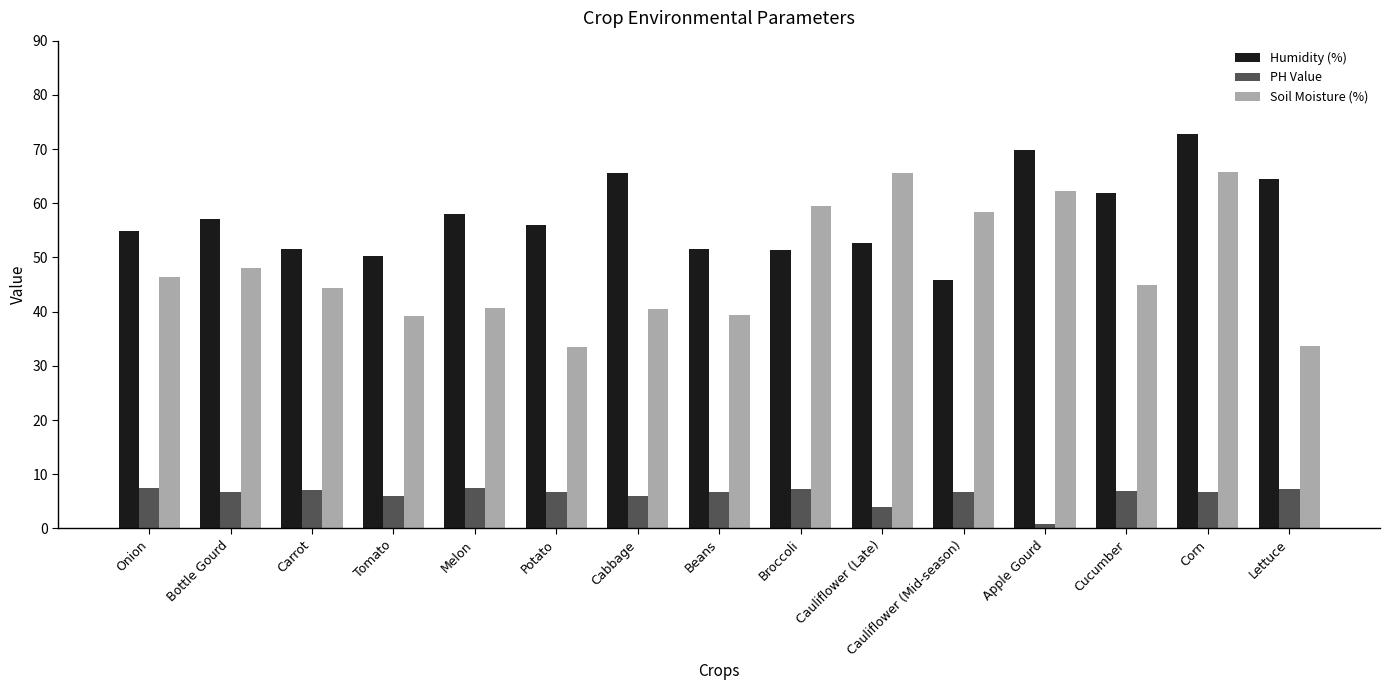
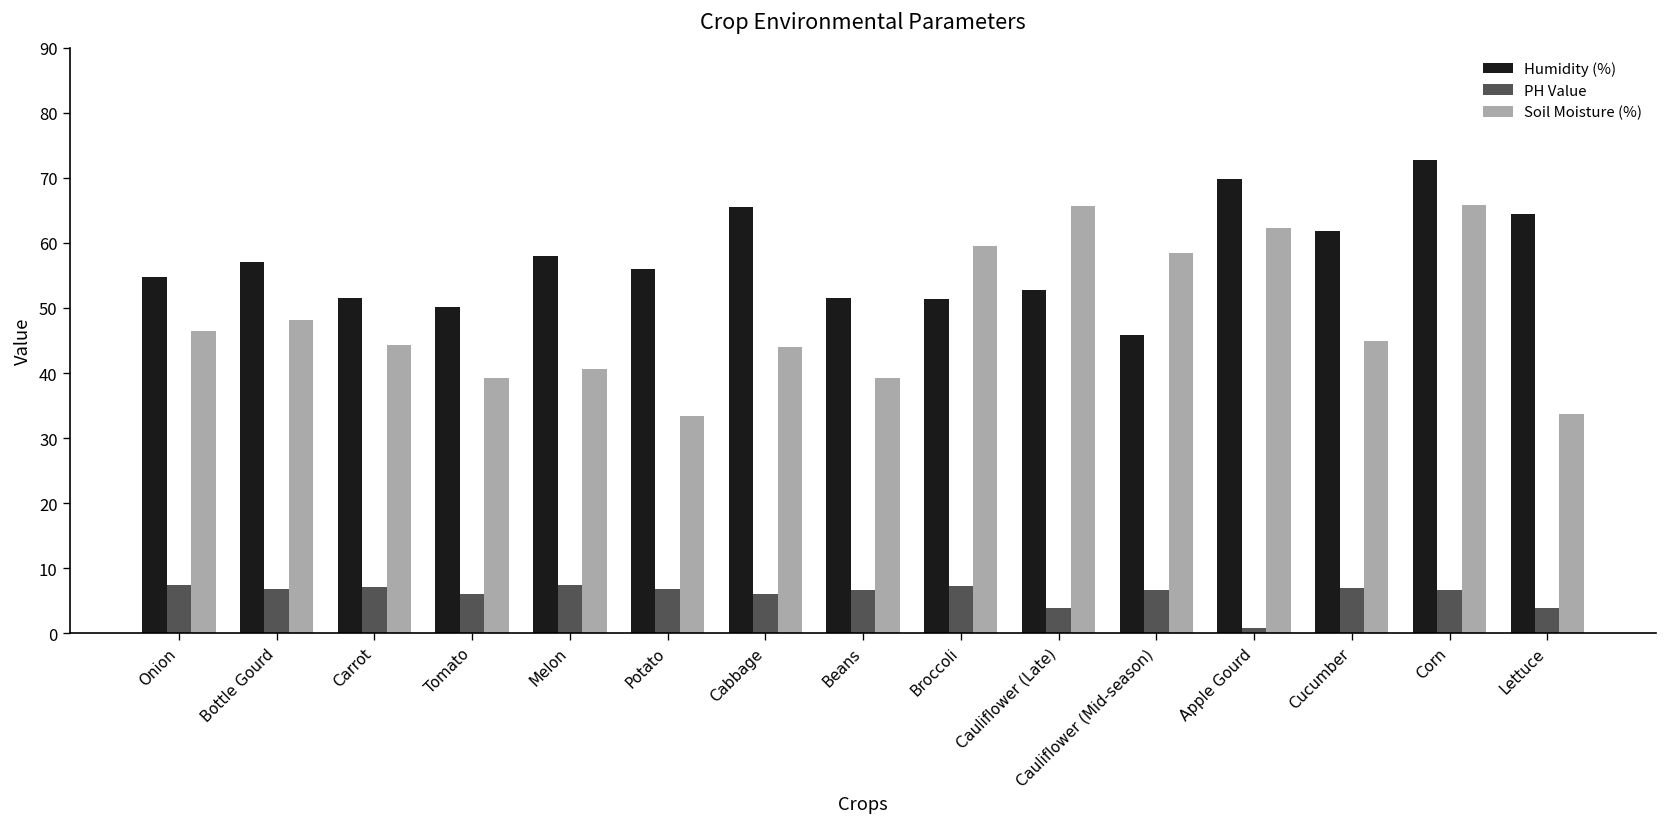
Soil Moisture (%), Cabbage: 40 -> 44
PH Value, Lettuce: 7 -> 4
